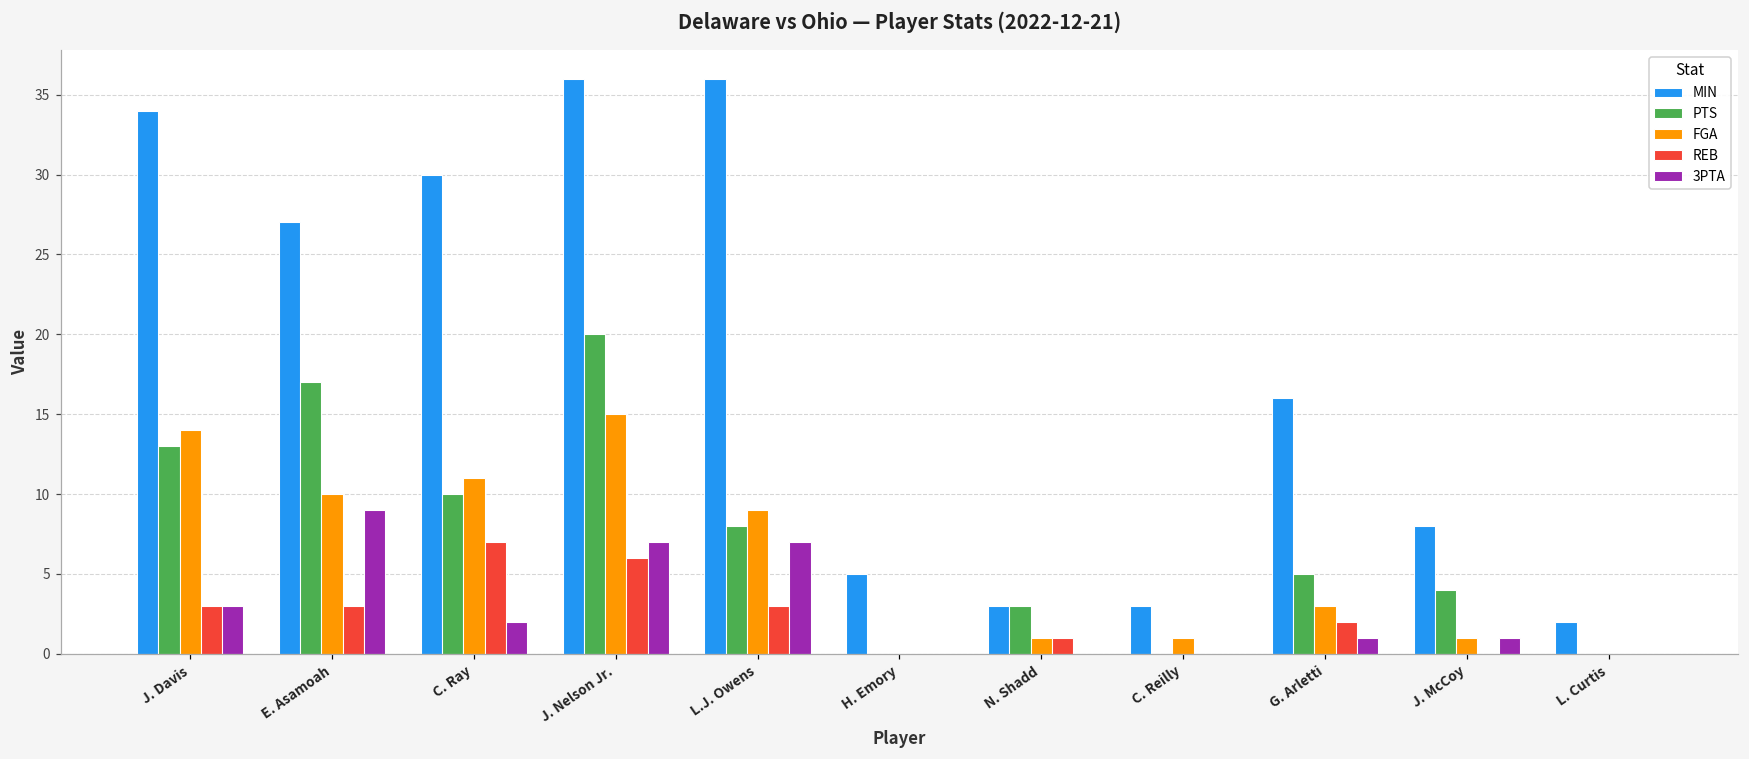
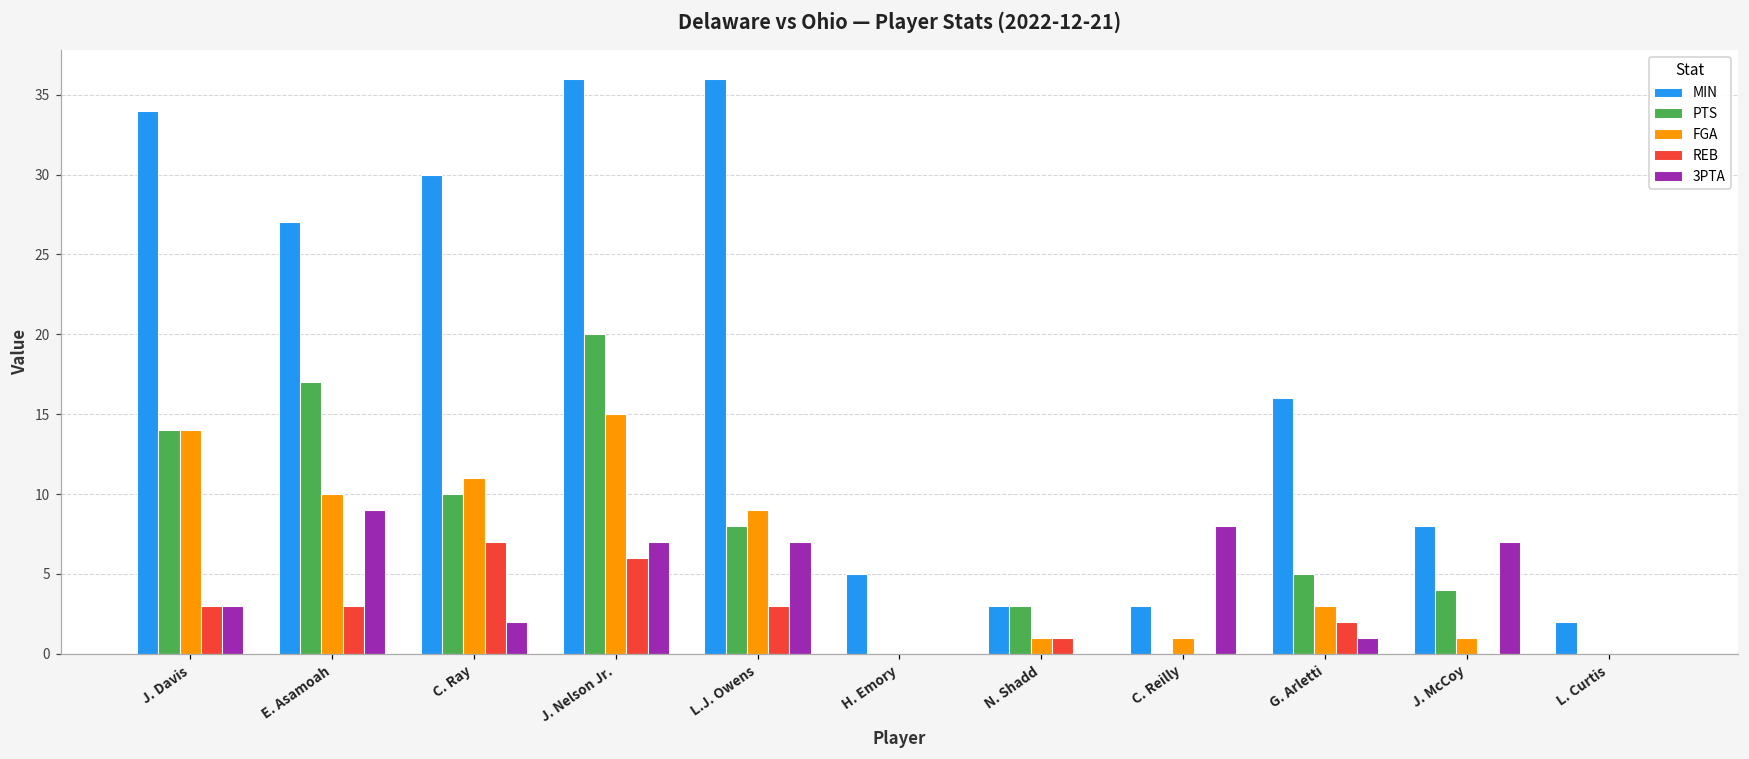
PTS, J. Davis: 13 -> 14
3PTA, C. Reilly: 0 -> 8
3PTA, J. McCoy: 1 -> 7
